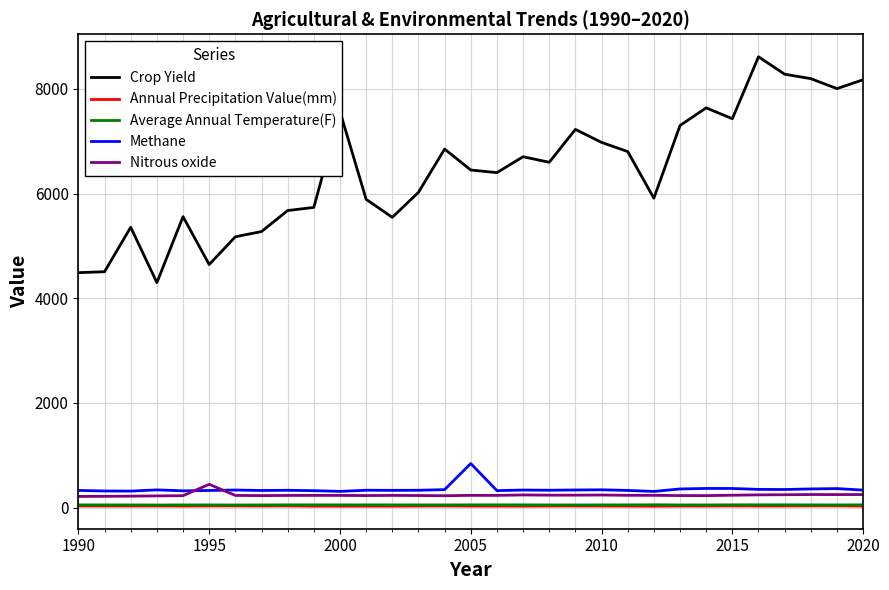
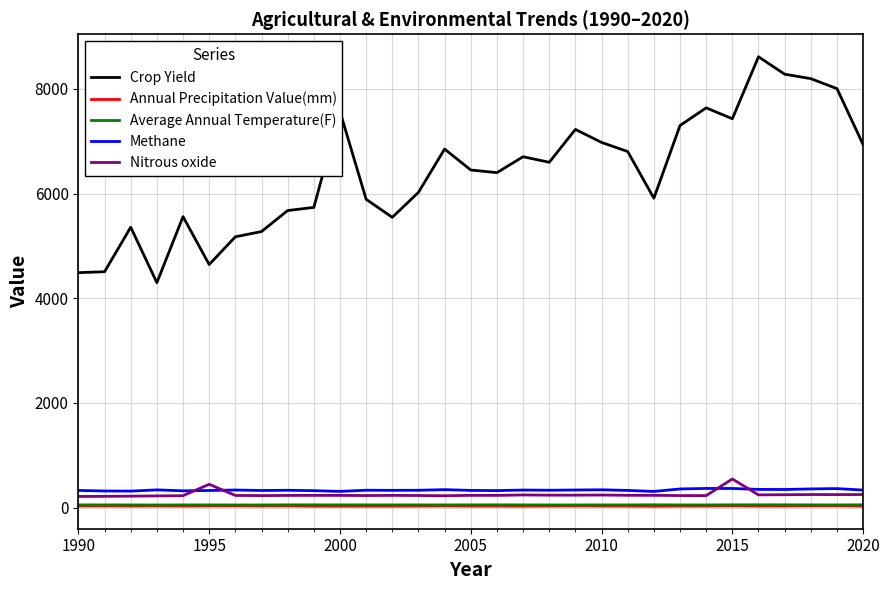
Methane, 2005: 800 -> 300
Nitrous oxide, 2015: 200 -> 500
Crop Yield, 2020: 8200 -> 6900
